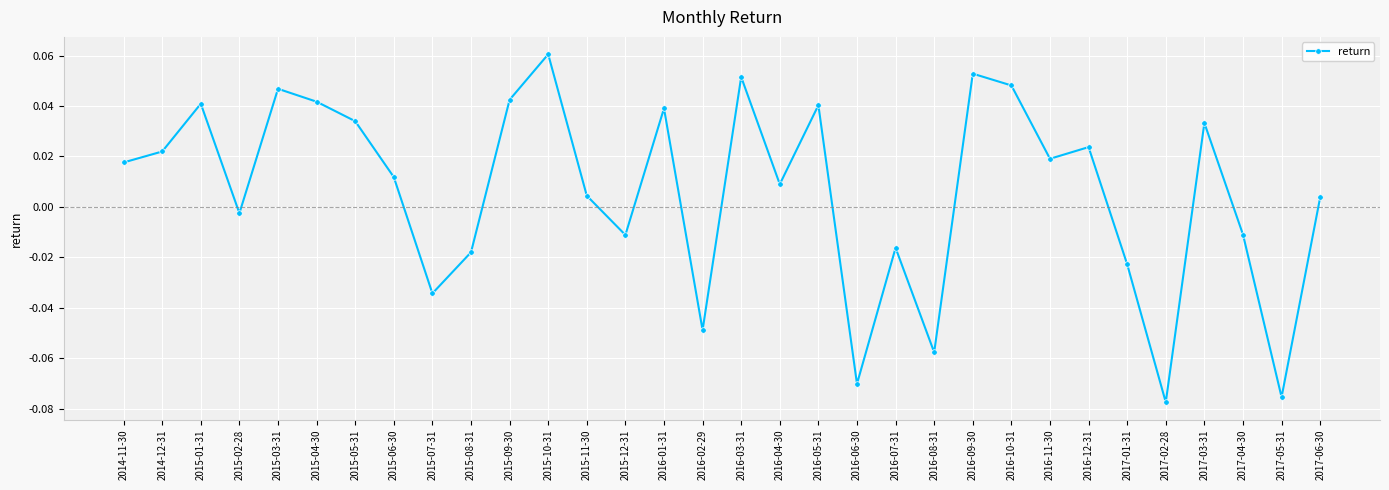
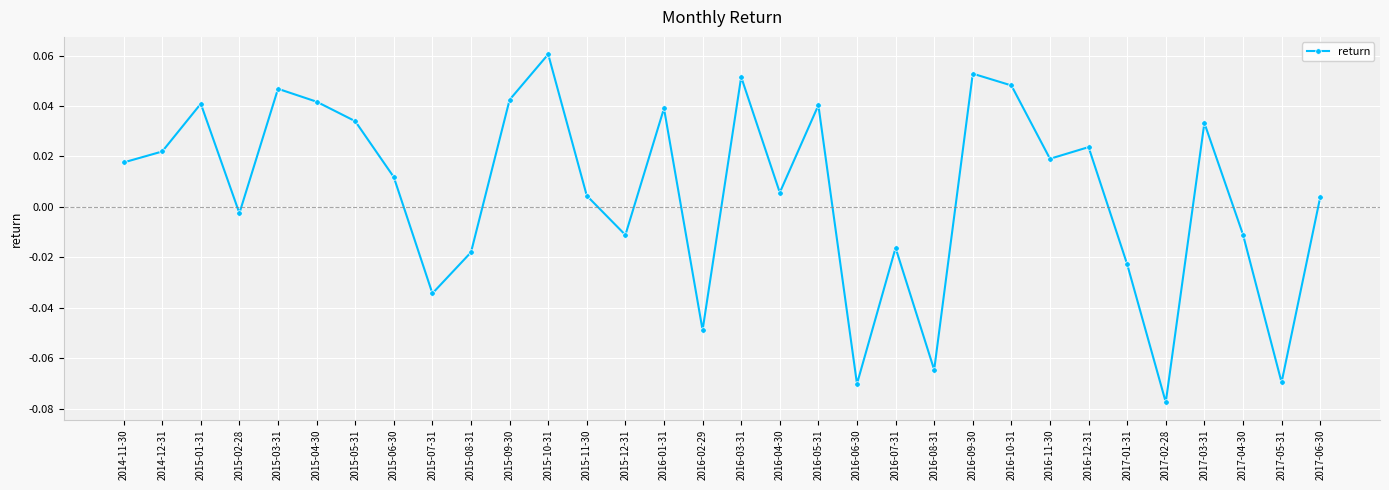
2016-04-30: 0.009 -> 0.006
2016-08-31: -0.058 -> -0.065
2017-05-31: -0.075 -> -0.070
